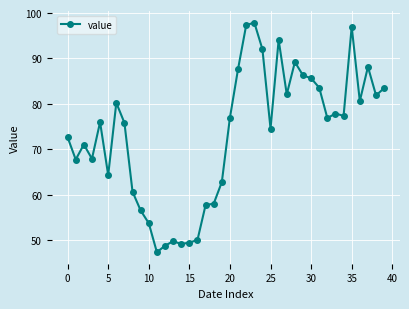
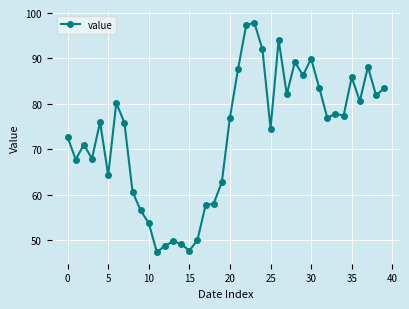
15: 49 -> 48
30: 86 -> 90
35: 97 -> 86
